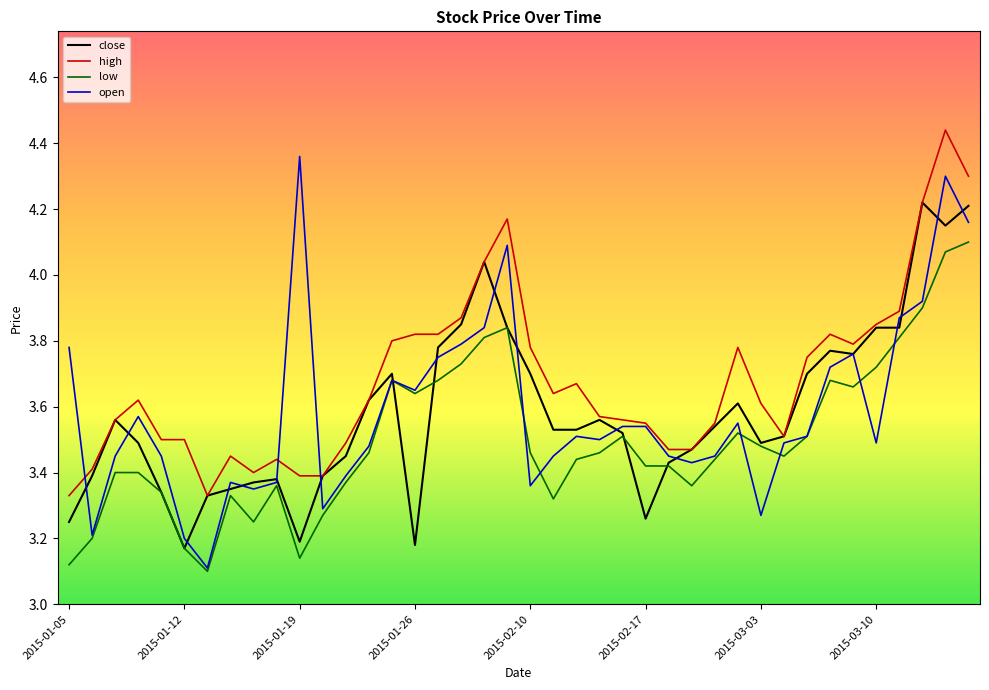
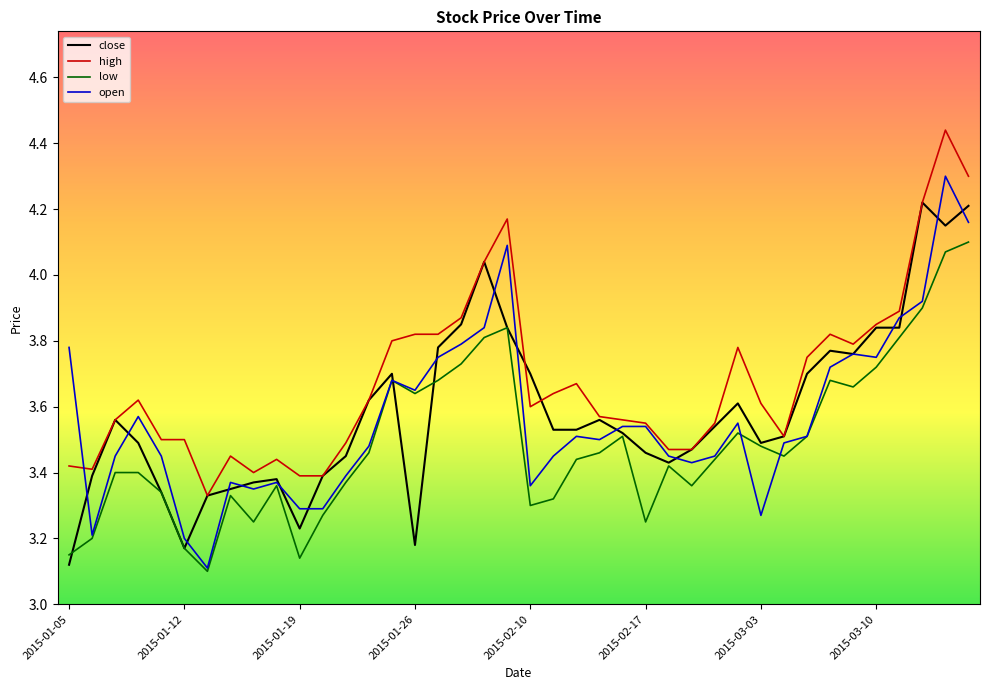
close, 2015-01-05: 3.25 -> 3.12
high, 2015-01-05: 3.33 -> 3.42
low, 2015-01-05: 3.12 -> 3.15
close, 2015-01-19: 3.19 -> 3.23
open, 2015-01-19: 4.36 -> 3.29
high, 2015-02-10: 3.78 -> 3.60
low, 2015-02-10: 3.46 -> 3.30
close, 2015-02-17: 3.26 -> 3.46
low, 2015-02-17: 3.42 -> 3.25
open, 2015-03-10: 3.49 -> 3.75
